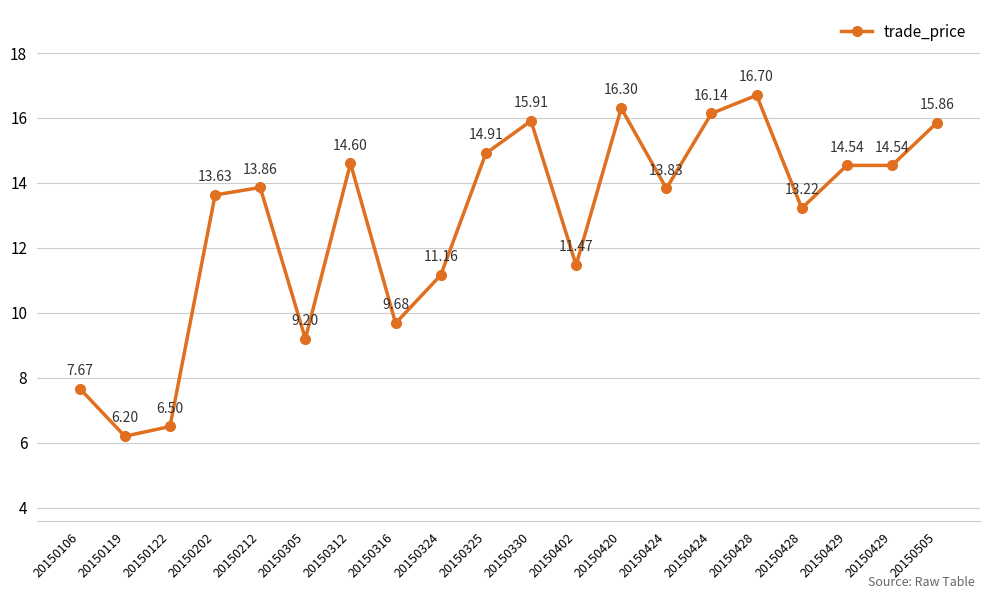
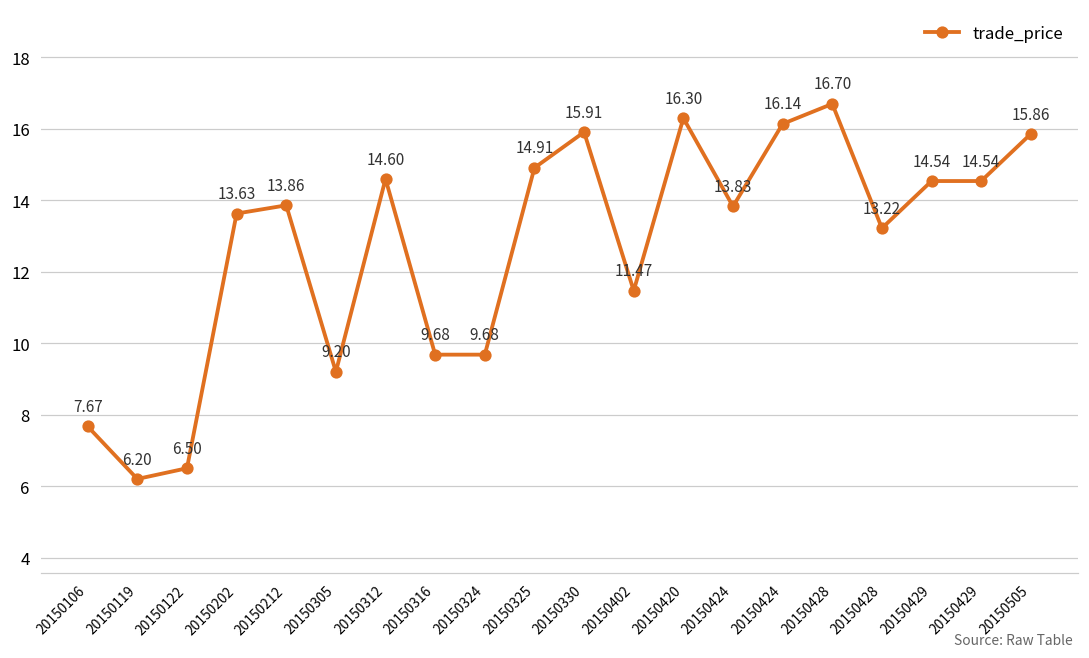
20150324: 11.16 -> 9.68
